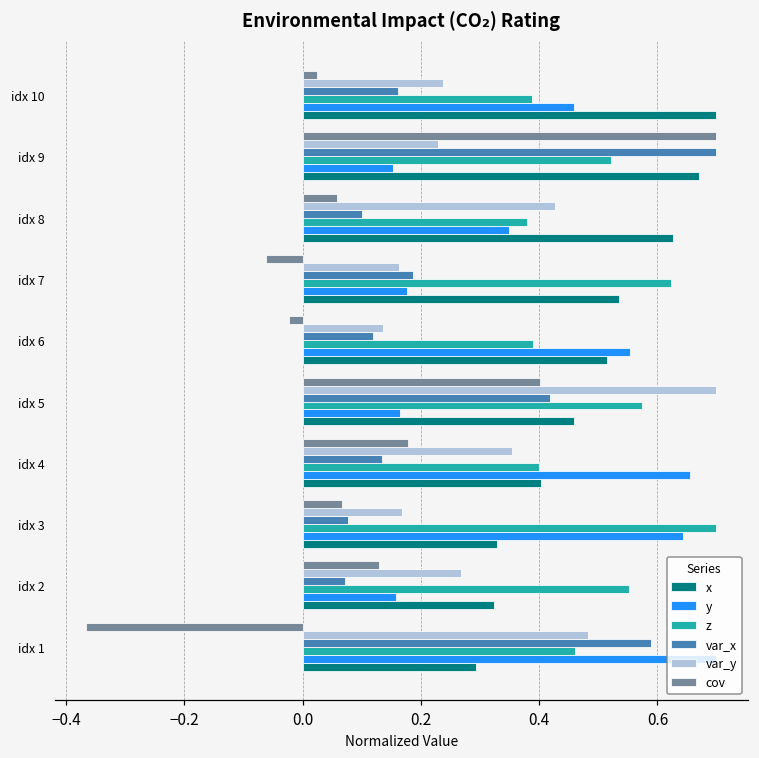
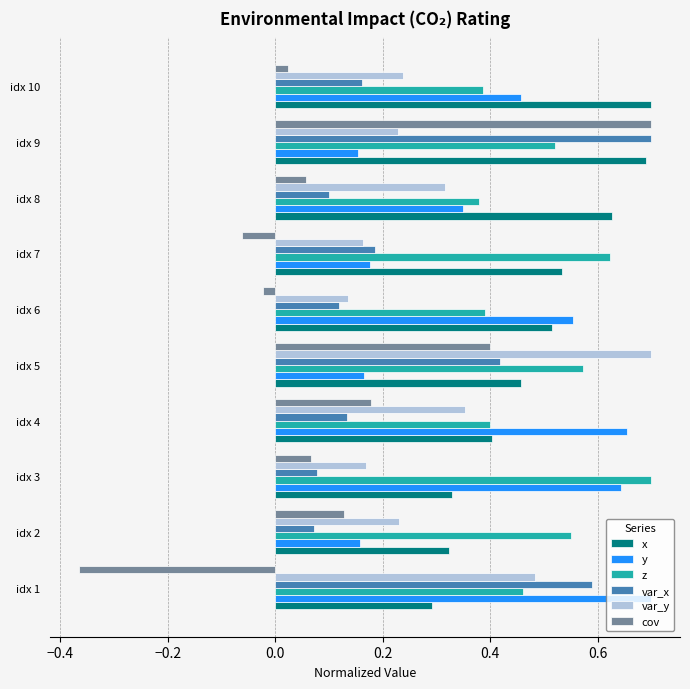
x, idx 9: 0.67 -> 0.69
var_y, idx 8: 0.43 -> 0.32
var_y, idx 2: 0.27 -> 0.23
